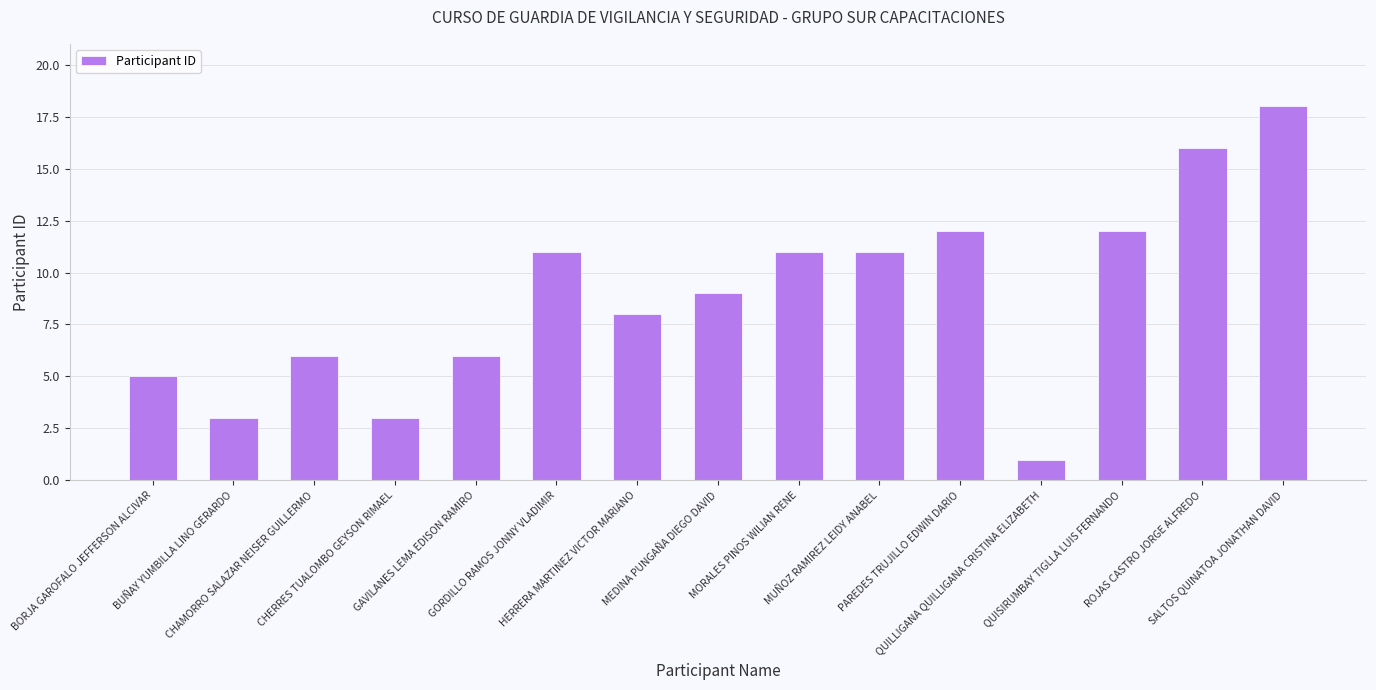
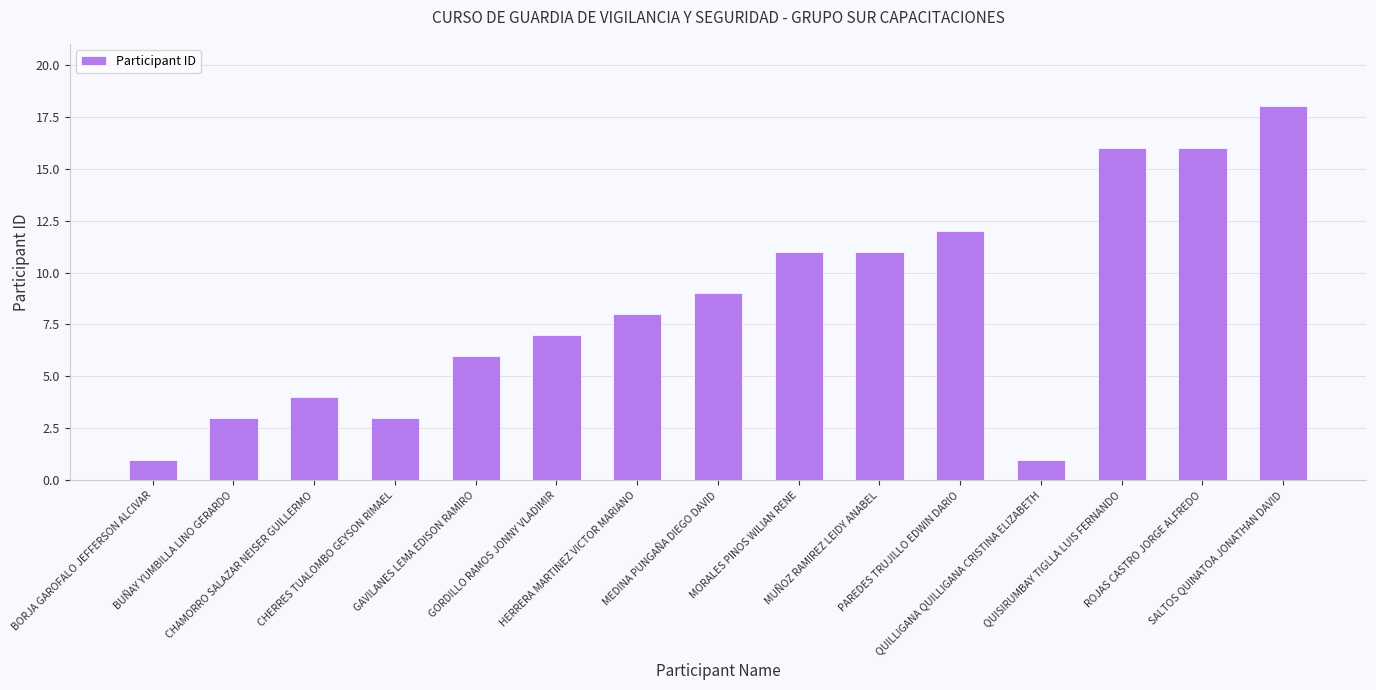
BORJA GAROFALO JEFFERSON ALCIVAR: 5 -> 1
CHAMORRO SALAZAR NEISER GUILLERMO: 6 -> 4
GORDILLO RAMOS JONNY VLADIMIR: 11 -> 7
QUISIRUMBAY TIGLLA LUIS FERNANDO: 12 -> 16
